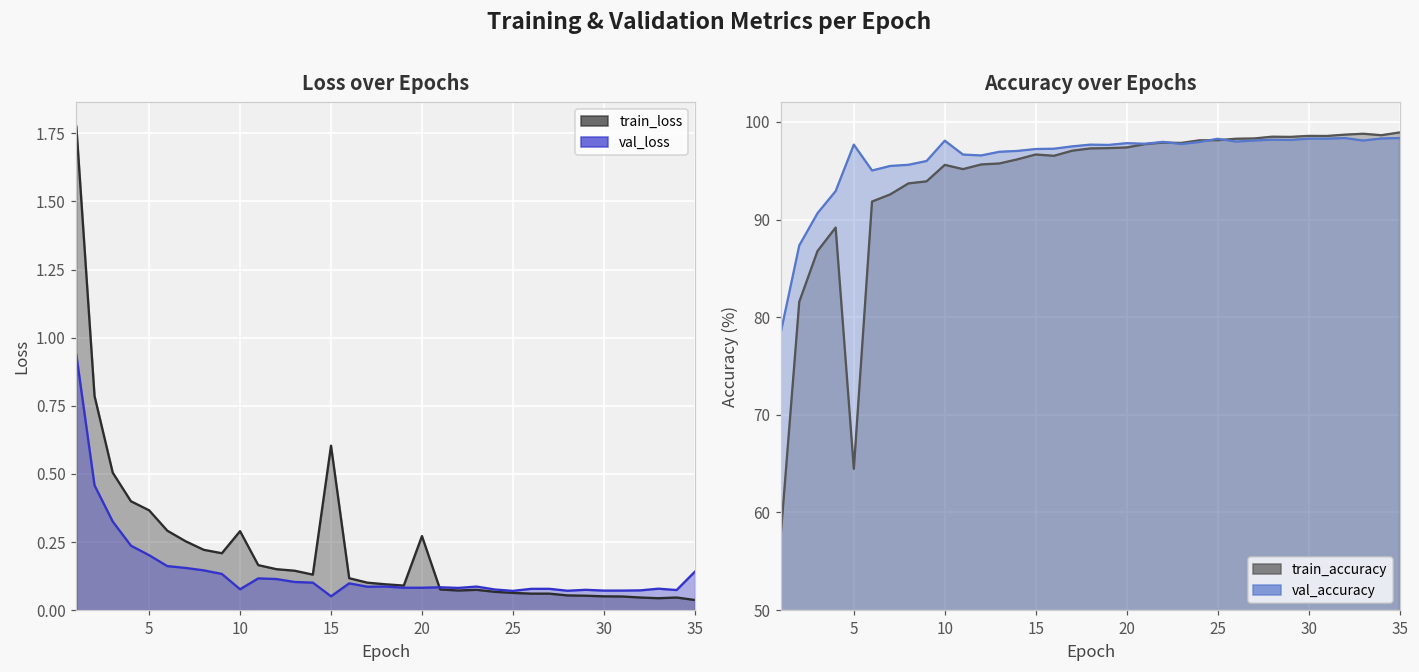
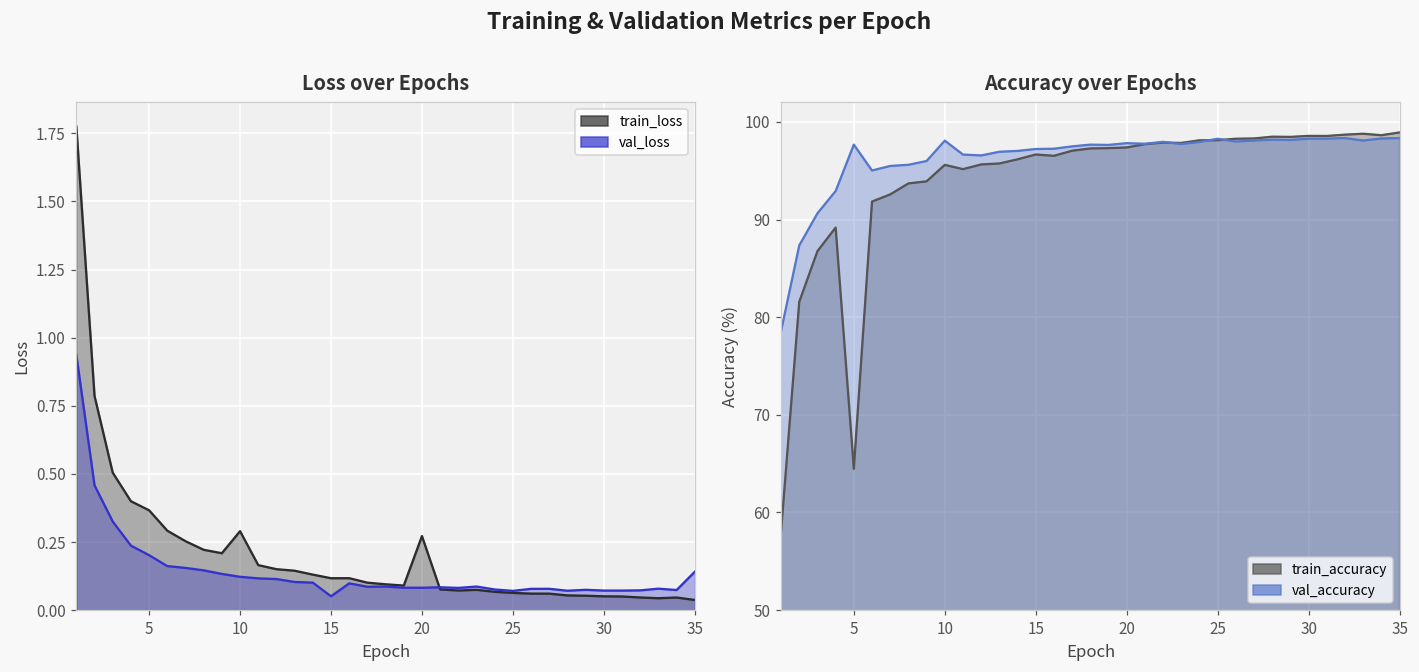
Loss over Epochs, val_loss, 10: 0.08 -> 0.12
Loss over Epochs, train_loss, 15: 0.60 -> 0.12
